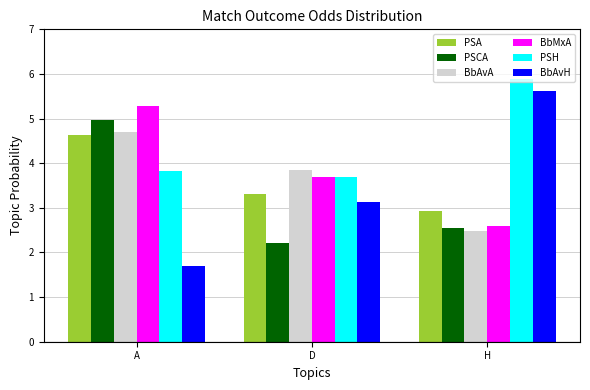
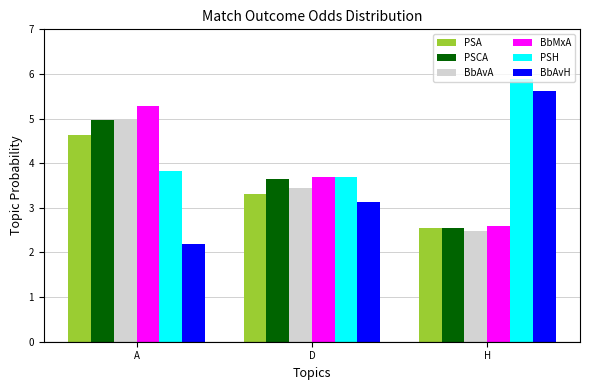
BbAvA, A: 4.7 -> 5.0
BbAvH, A: 1.7 -> 2.2
PSCA, D: 2.2 -> 3.7
BbAvA, D: 3.8 -> 3.5
PSA, H: 2.9 -> 2.5
